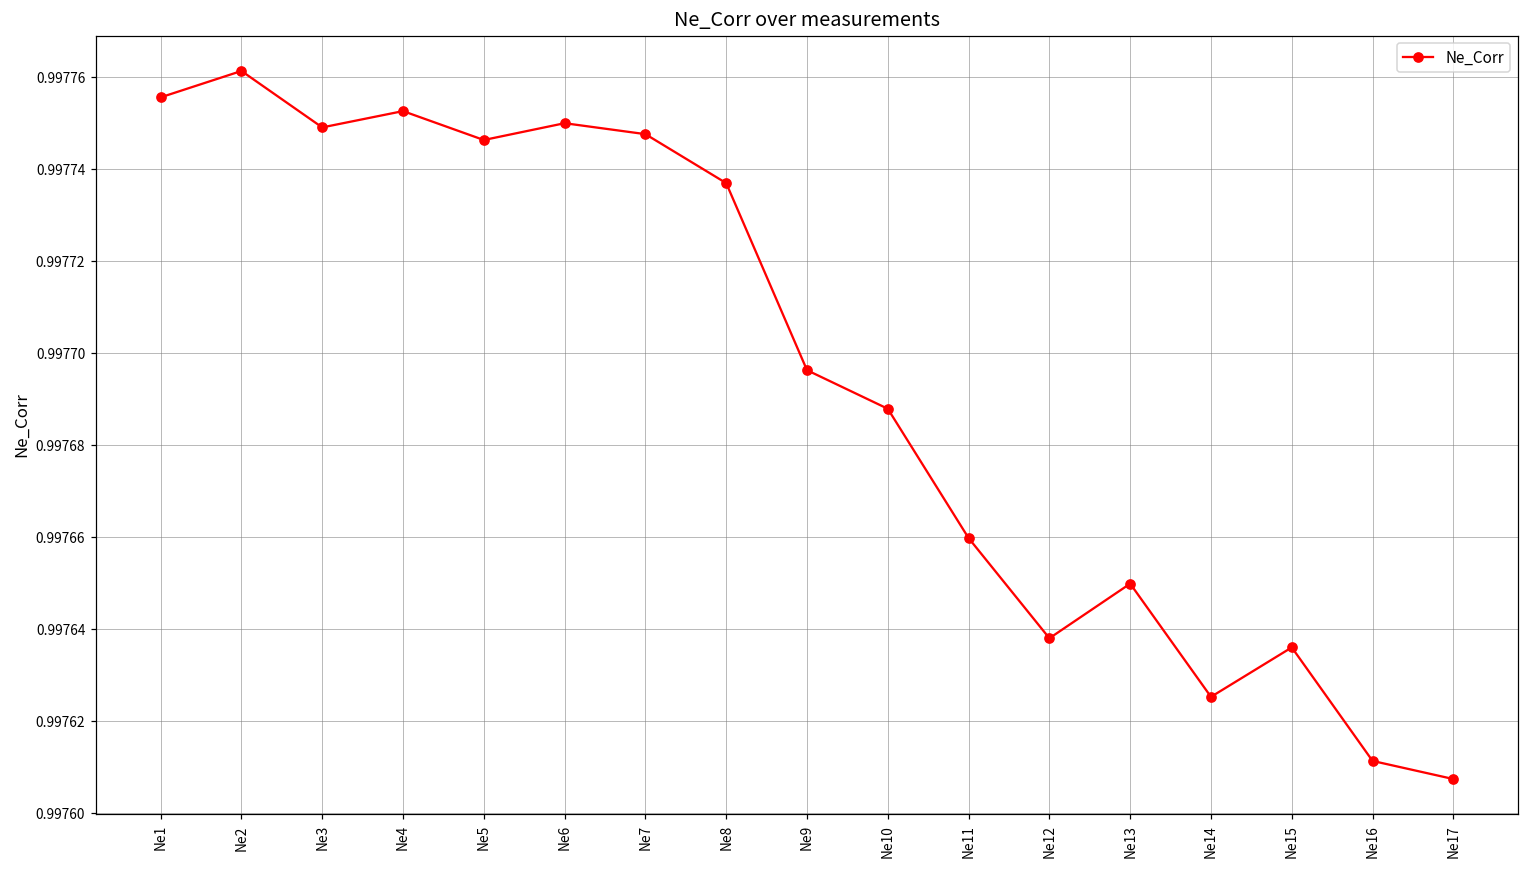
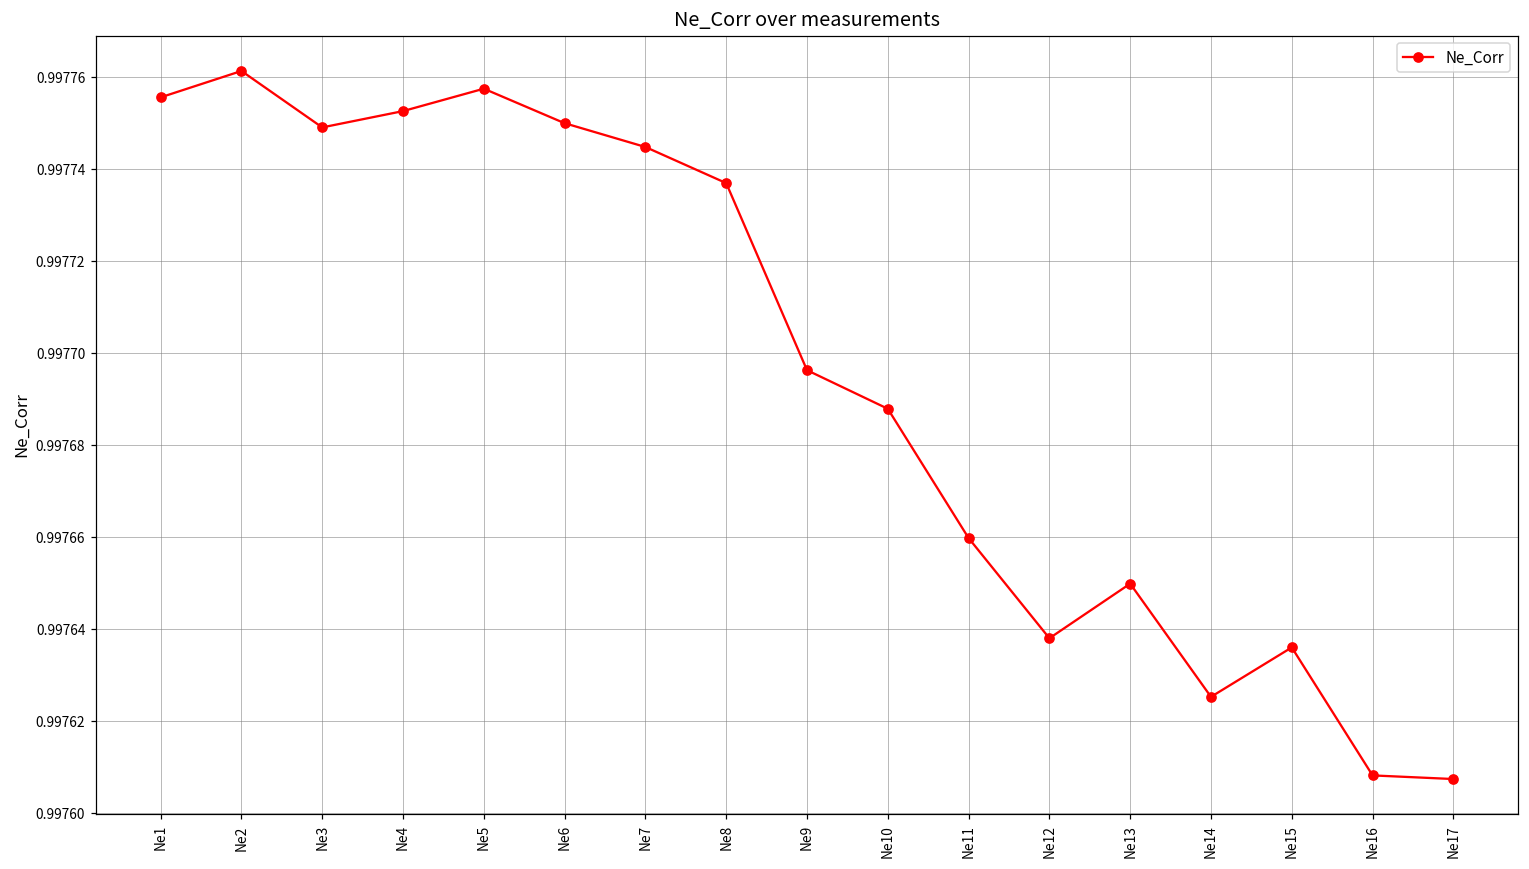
Ne5: 0.997746 -> 0.997758
Ne7: 0.997748 -> 0.997745
Ne16: 0.997611 -> 0.997608
